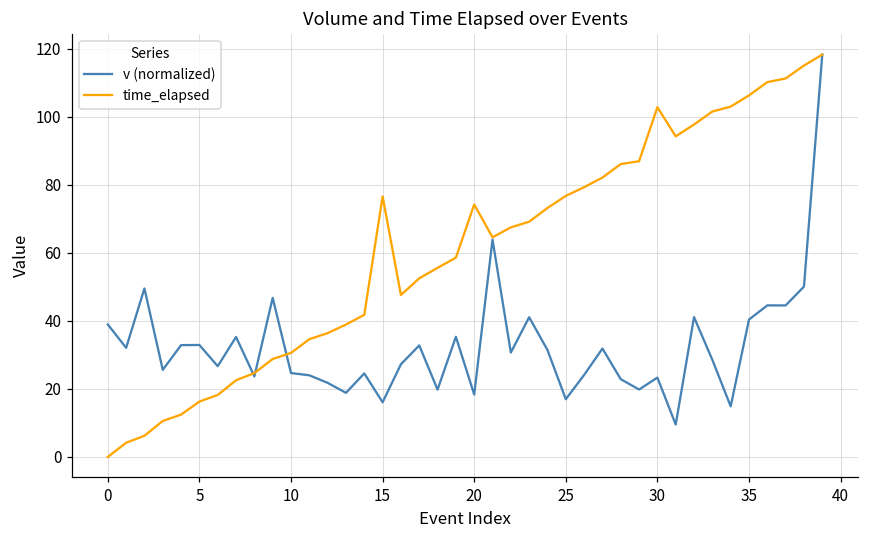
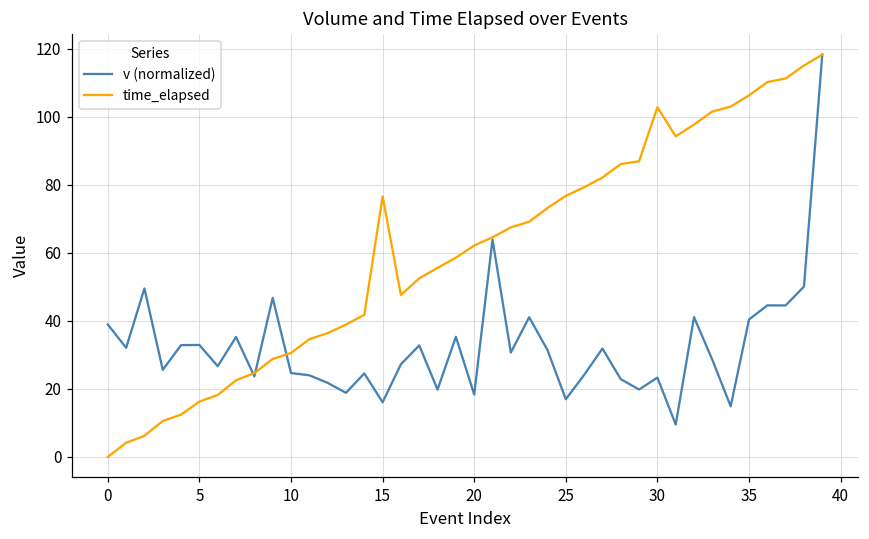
time_elapsed, 20: 74 -> 62
